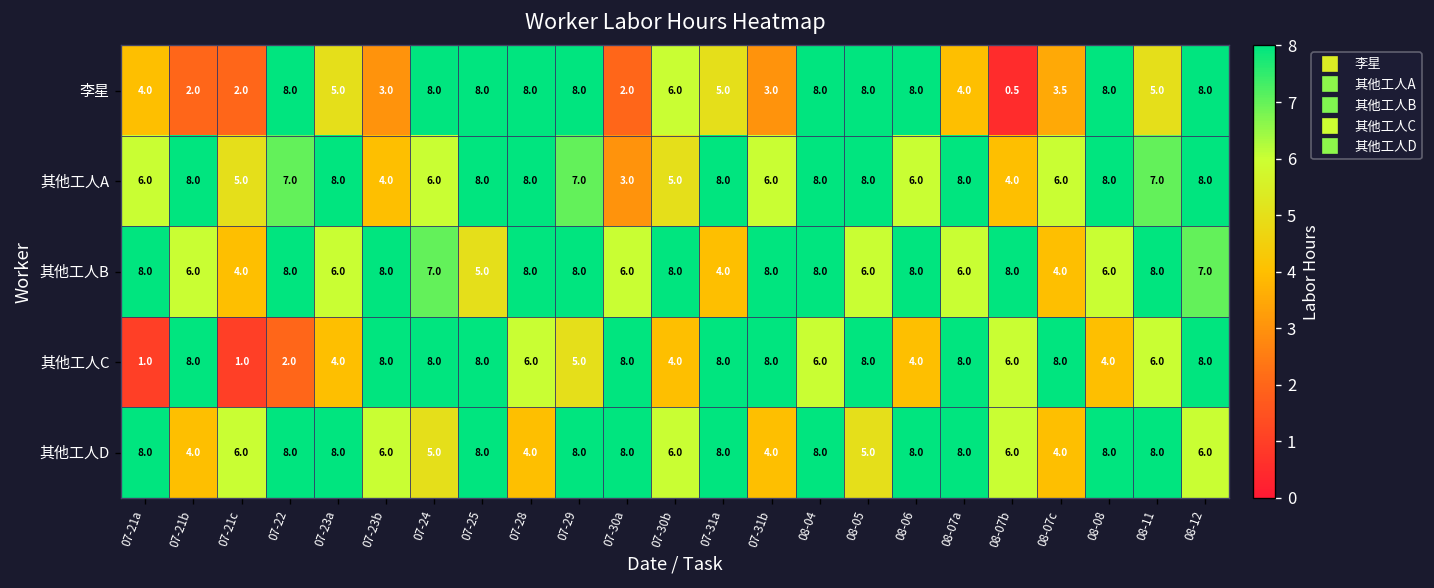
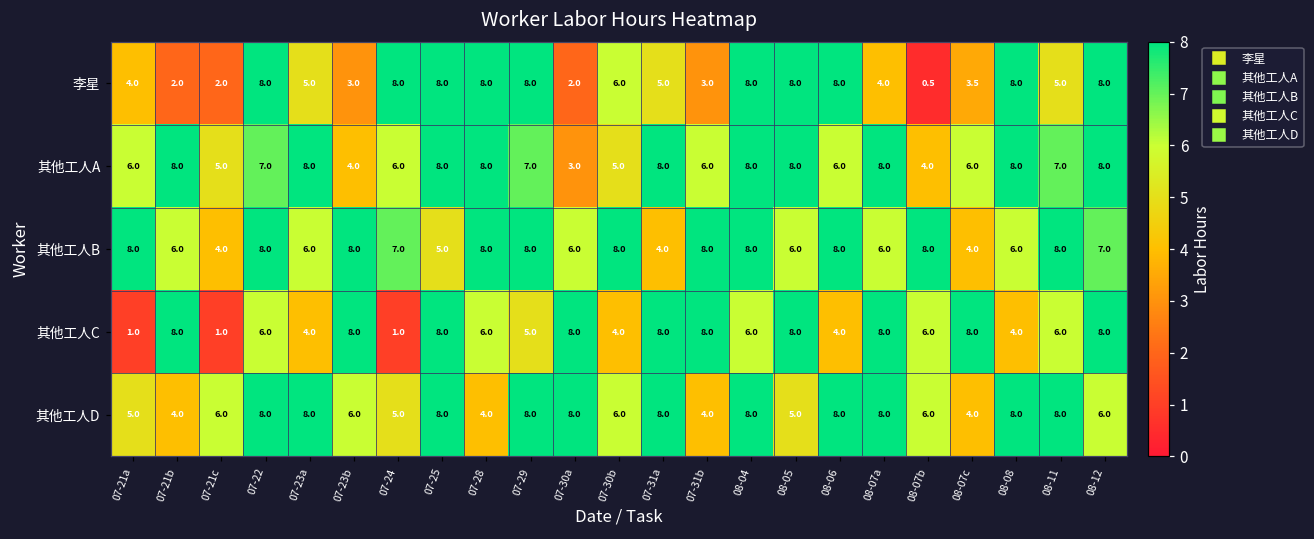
其他工人C, 07-22: 2.0 -> 6.0
其他工人C, 07-24: 8.0 -> 1.0
其他工人D, 07-21a: 8.0 -> 5.0
